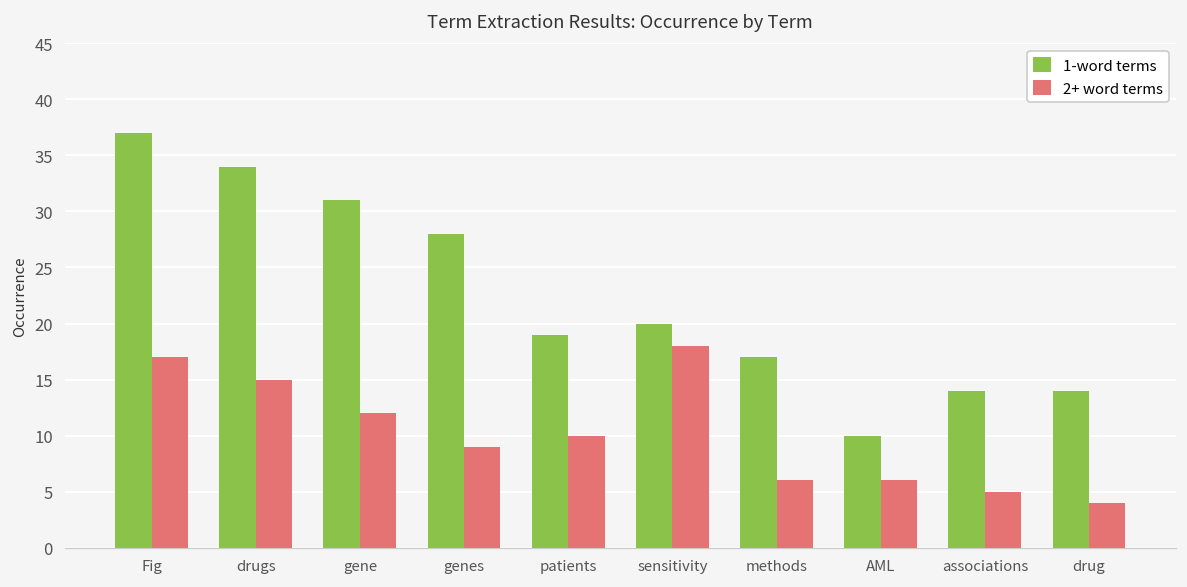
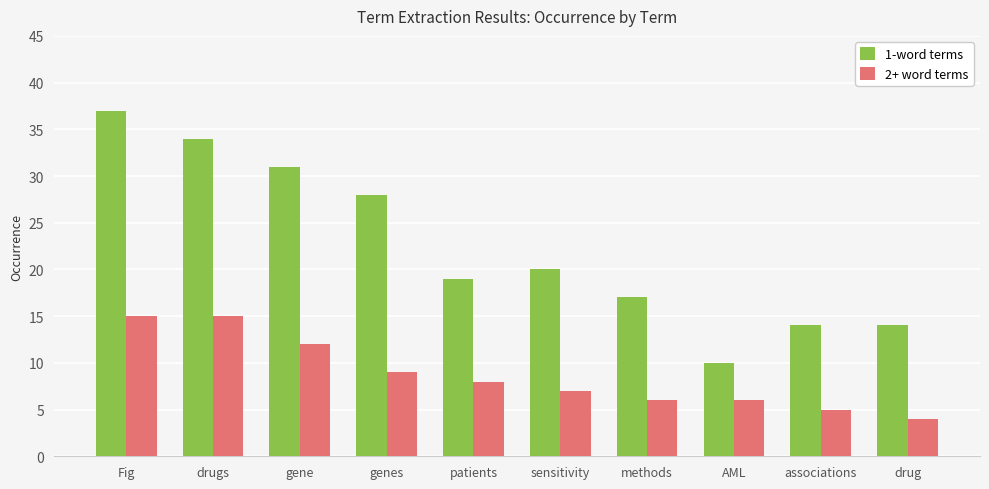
2+ word terms, Fig: 17 -> 15
2+ word terms, patients: 10 -> 8
2+ word terms, sensitivity: 18 -> 7
